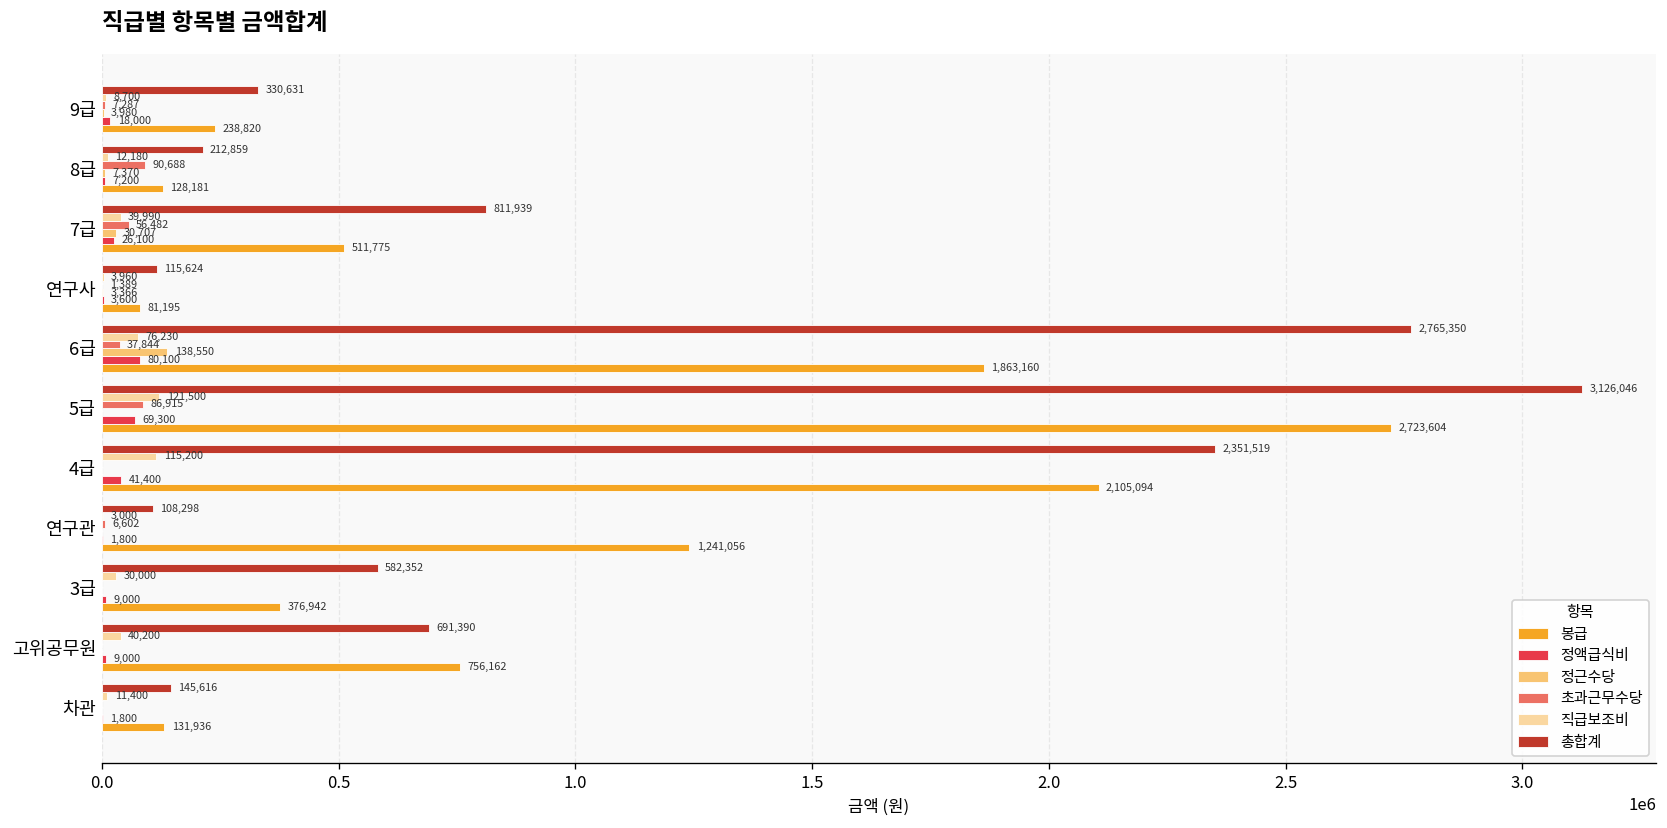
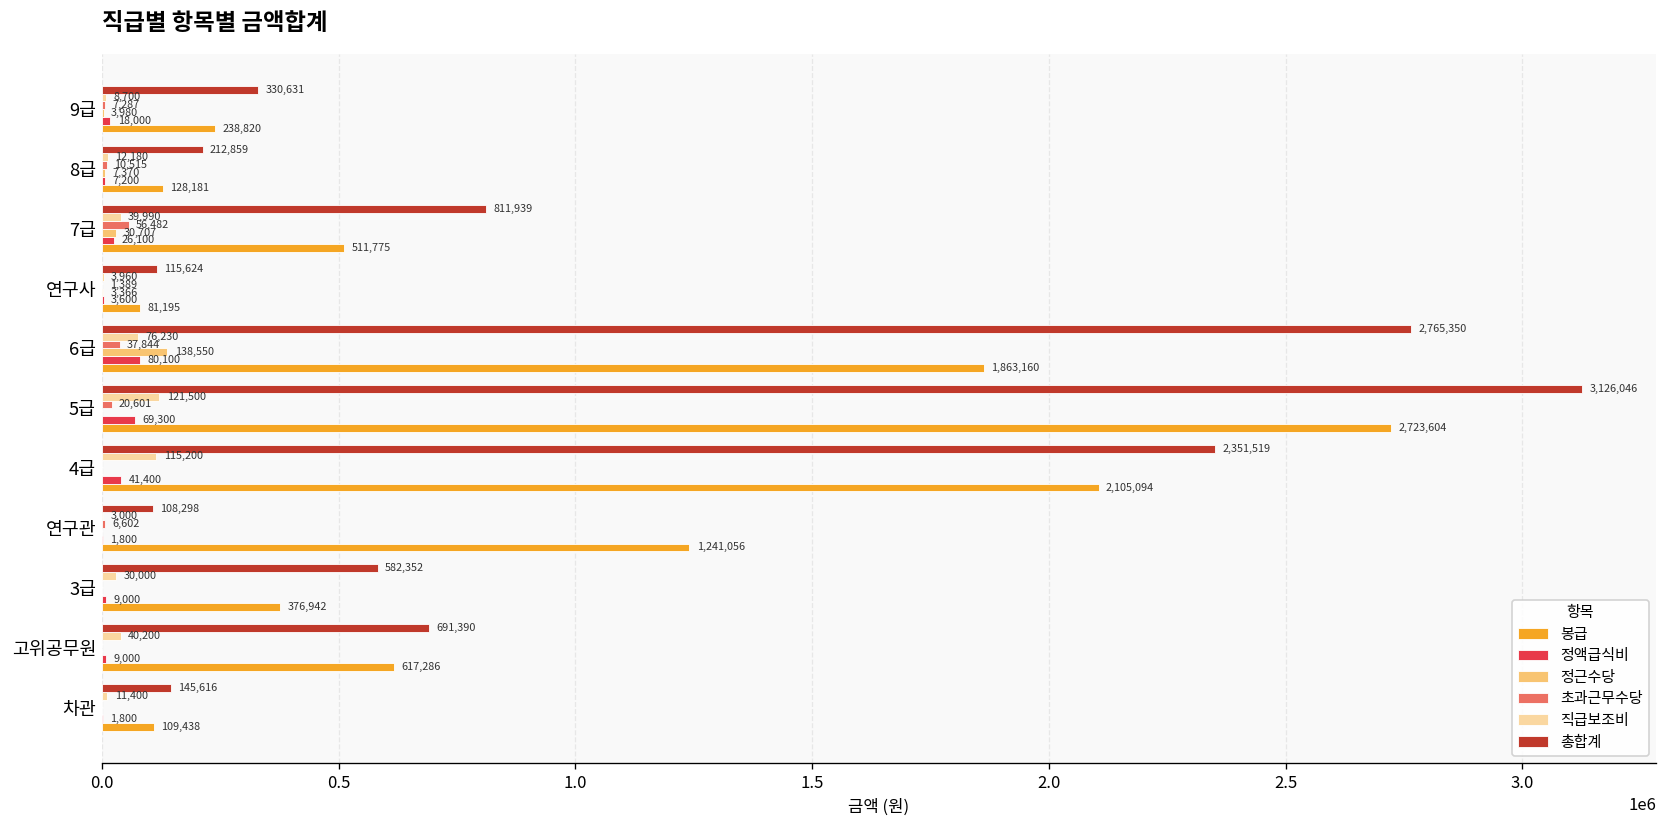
초과근무수당, 8급: 90,688 -> 10,515
초과근무수당, 5급: 86,915 -> 20,601
봉급, 고위공무원: 756,162 -> 617,286
봉급, 차관: 131,936 -> 109,438
